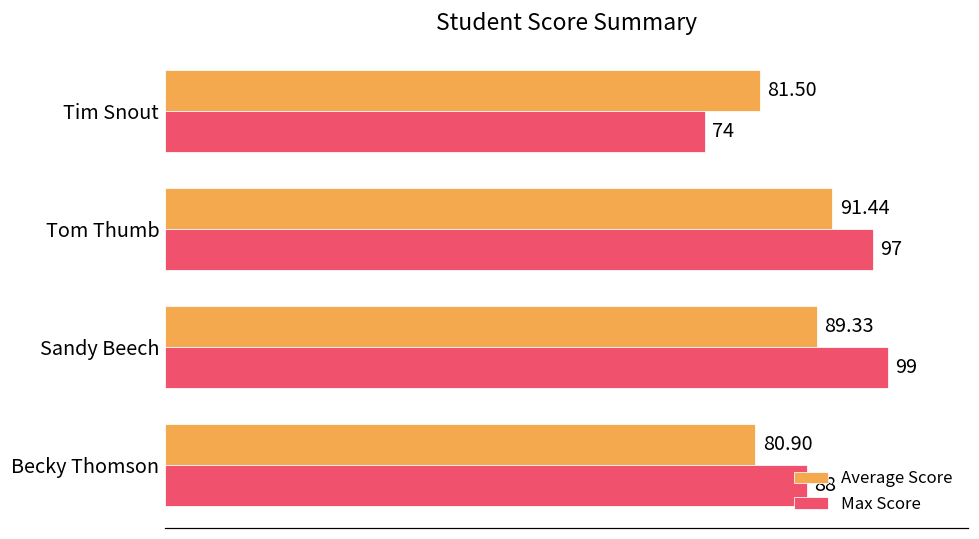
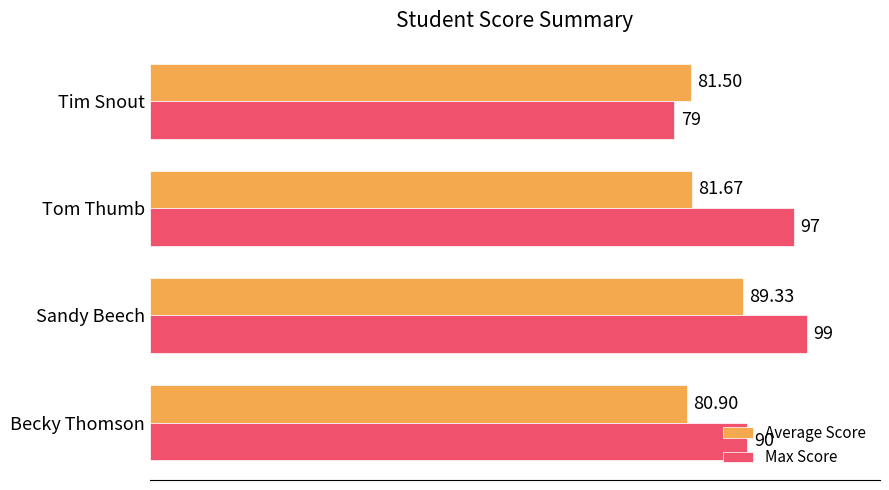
Max Score, Tim Snout: 74 -> 79
Average Score, Tom Thumb: 91.44 -> 81.67
Max Score, Becky Thomson: 88 -> 90
